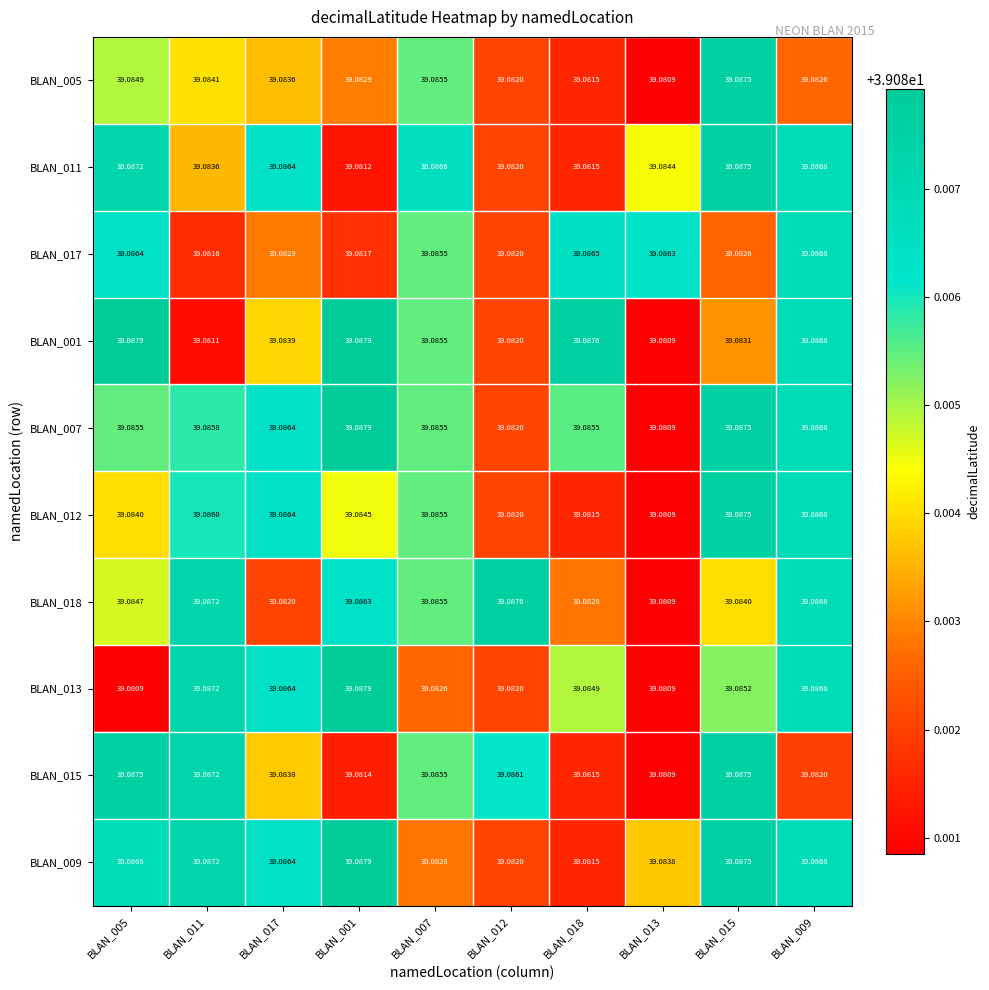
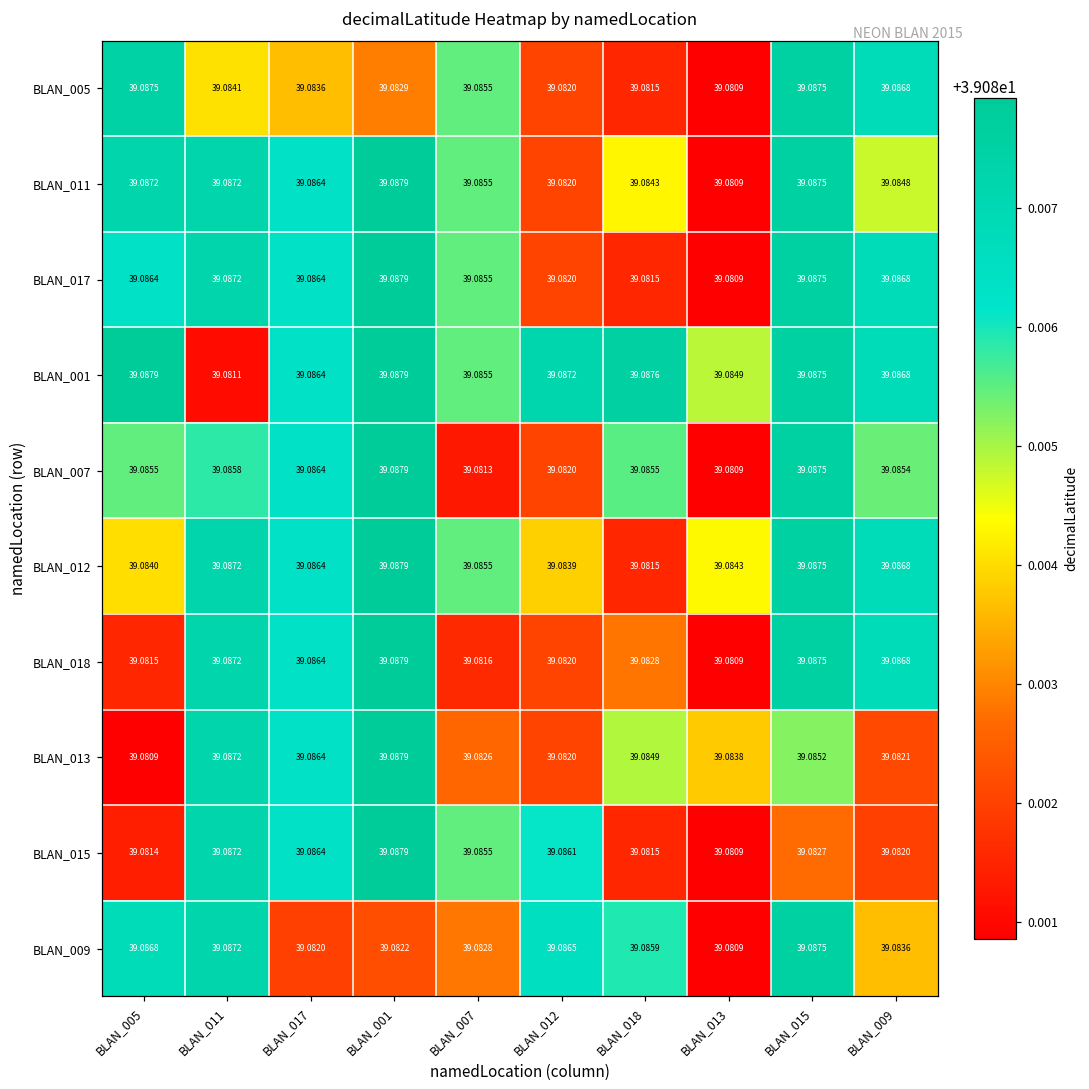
BLAN_005, BLAN_005: 39.0849 -> 39.0875
BLAN_005, BLAN_009: 39.0826 -> 39.0868
BLAN_011, BLAN_011: 39.0836 -> 39.0872
BLAN_011, BLAN_001: 39.0812 -> 39.0879
BLAN_011, BLAN_007: 39.0866 -> 39.0855
BLAN_011, BLAN_018: 39.0815 -> 39.0843
BLAN_011, BLAN_013: 39.0844 -> 39.0809
BLAN_011, BLAN_009: 39.0868 -> 39.0848
BLAN_017, BLAN_011: 39.0816 -> 39.0872
BLAN_017, BLAN_017: 39.0829 -> 39.0864
BLAN_017, BLAN_001: 39.0817 -> 39.0879
BLAN_017, BLAN_018: 39.0865 -> 39.0815
BLAN_017, BLAN_013: 39.0863 -> 39.0809
BLAN_017, BLAN_015: 39.0826 -> 39.0875
BLAN_001, BLAN_017: 39.0839 -> 39.0864
BLAN_001, BLAN_012: 39.0820 -> 39.0872
BLAN_001, BLAN_013: 39.0809 -> 39.0849
BLAN_001, BLAN_015: 39.0831 -> 39.0875
BLAN_007, BLAN_007: 39.0855 -> 39.0813
BLAN_007, BLAN_009: 39.0868 -> 39.0854
BLAN_012, BLAN_011: 39.0860 -> 39.0872
BLAN_012, BLAN_001: 39.0845 -> 39.0879
BLAN_012, BLAN_012: 39.0820 -> 39.0839
BLAN_012, BLAN_013: 39.0809 -> 39.0843
BLAN_018, BLAN_005: 39.0847 -> 39.0815
BLAN_018, BLAN_017: 39.0820 -> 39.0864
BLAN_018, BLAN_001: 39.0863 -> 39.0879
BLAN_018, BLAN_007: 39.0855 -> 39.0816
BLAN_018, BLAN_012: 39.0876 -> 39.0820
BLAN_018, BLAN_015: 39.0840 -> 39.0875
BLAN_013, BLAN_013: 39.0809 -> 39.0838
BLAN_013, BLAN_009: 39.0868 -> 39.0821
BLAN_015, BLAN_005: 39.0875 -> 39.0814
BLAN_015, BLAN_017: 39.0838 -> 39.0864
BLAN_015, BLAN_001: 39.0814 -> 39.0879
BLAN_015, BLAN_015: 39.0875 -> 39.0827
BLAN_009, BLAN_017: 39.0864 -> 39.0820
BLAN_009, BLAN_001: 39.0879 -> 39.0822
BLAN_009, BLAN_012: 39.0820 -> 39.0865
BLAN_009, BLAN_018: 39.0815 -> 39.0859
BLAN_009, BLAN_013: 39.0838 -> 39.0809
BLAN_009, BLAN_009: 39.0868 -> 39.0836
